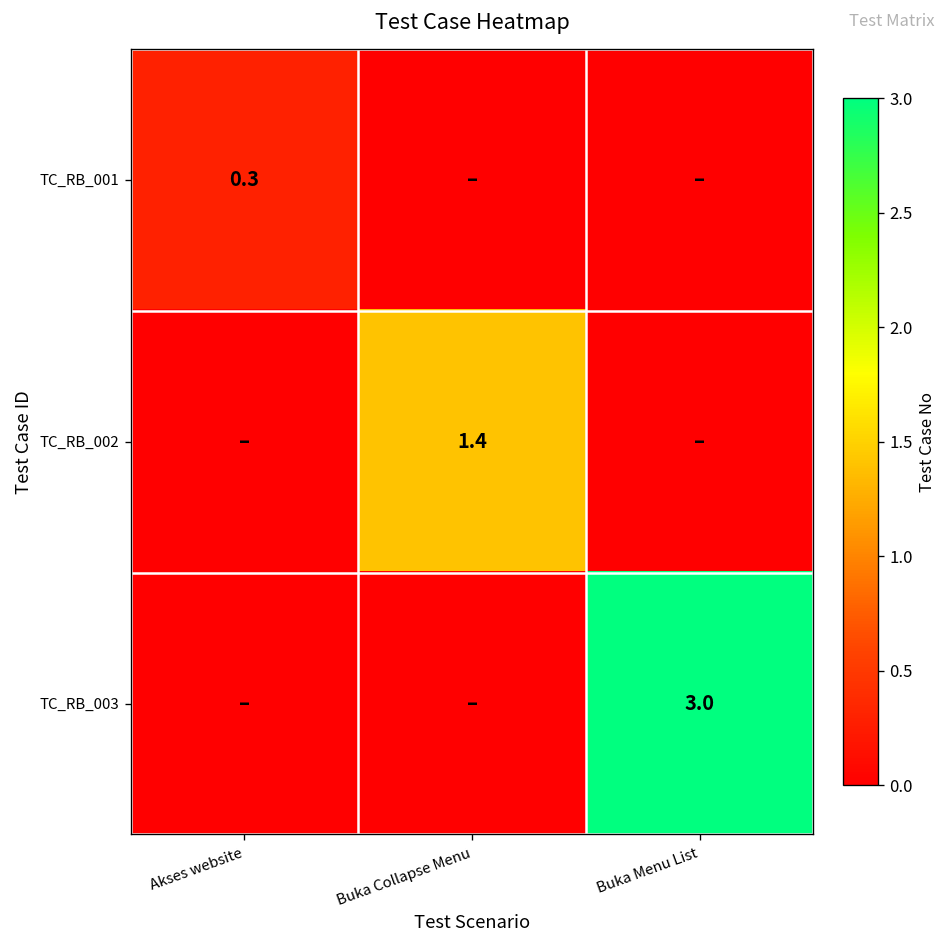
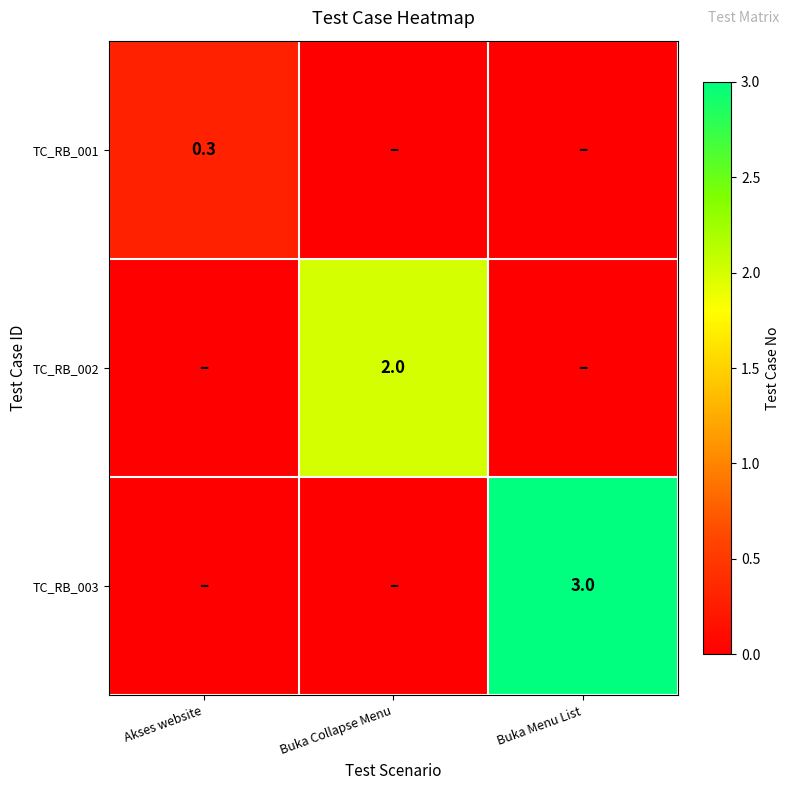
TC_RB_002, Buka Collapse Menu: 1.4 -> 2.0
